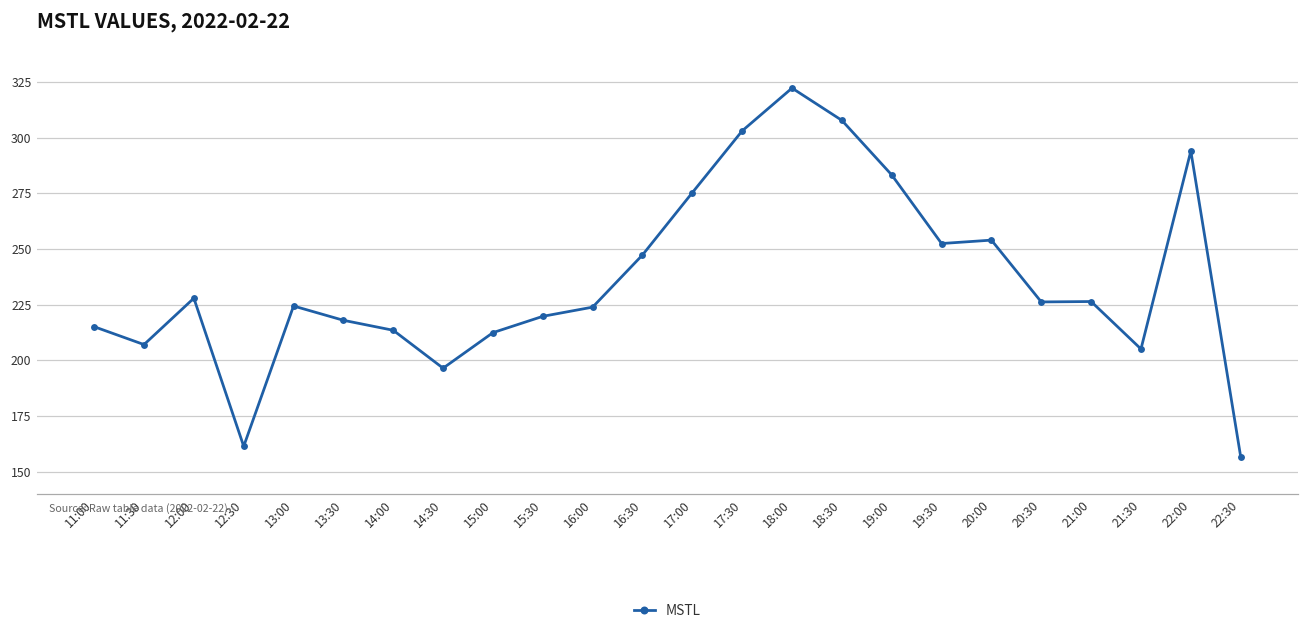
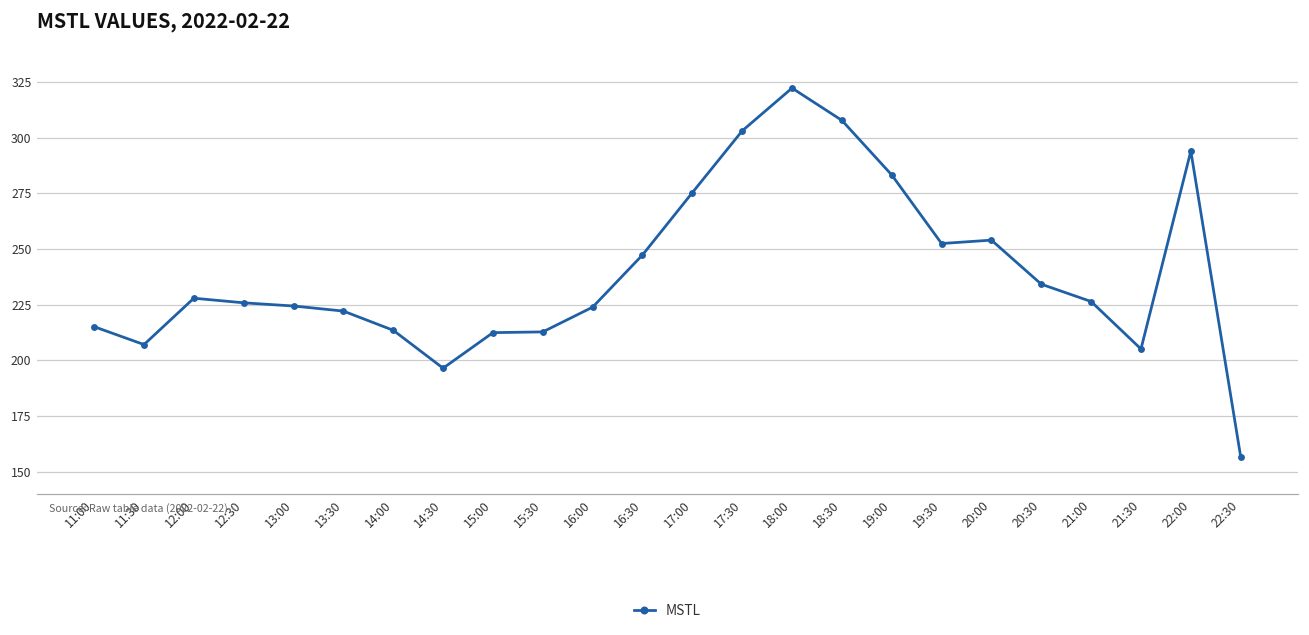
12:30: 161 -> 226
13:30: 218 -> 222
15:30: 220 -> 213
20:30: 226 -> 234
